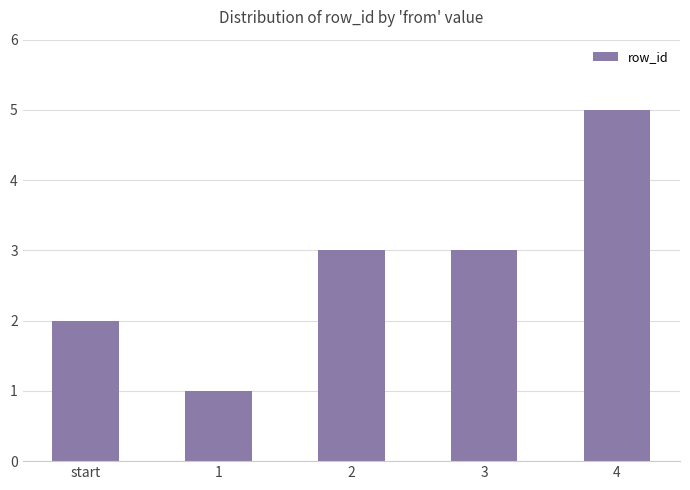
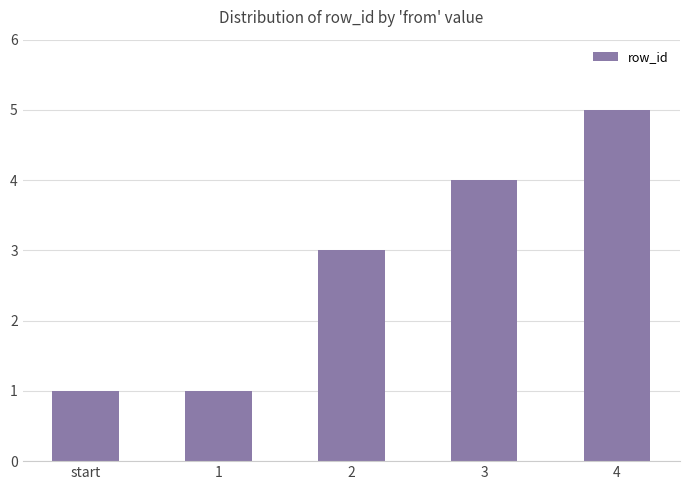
start: 2 -> 1
3: 3 -> 4
